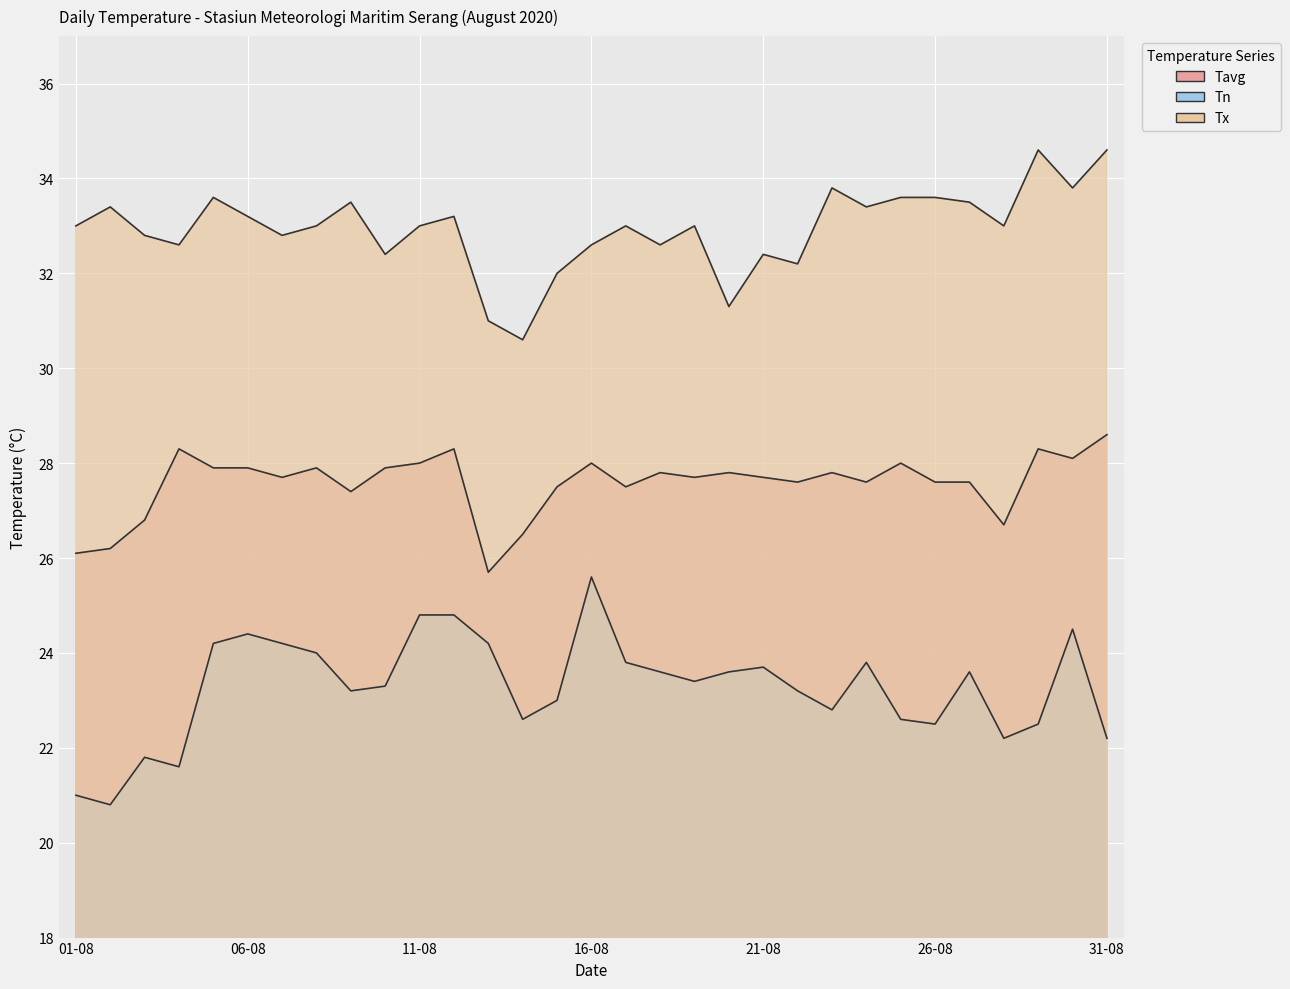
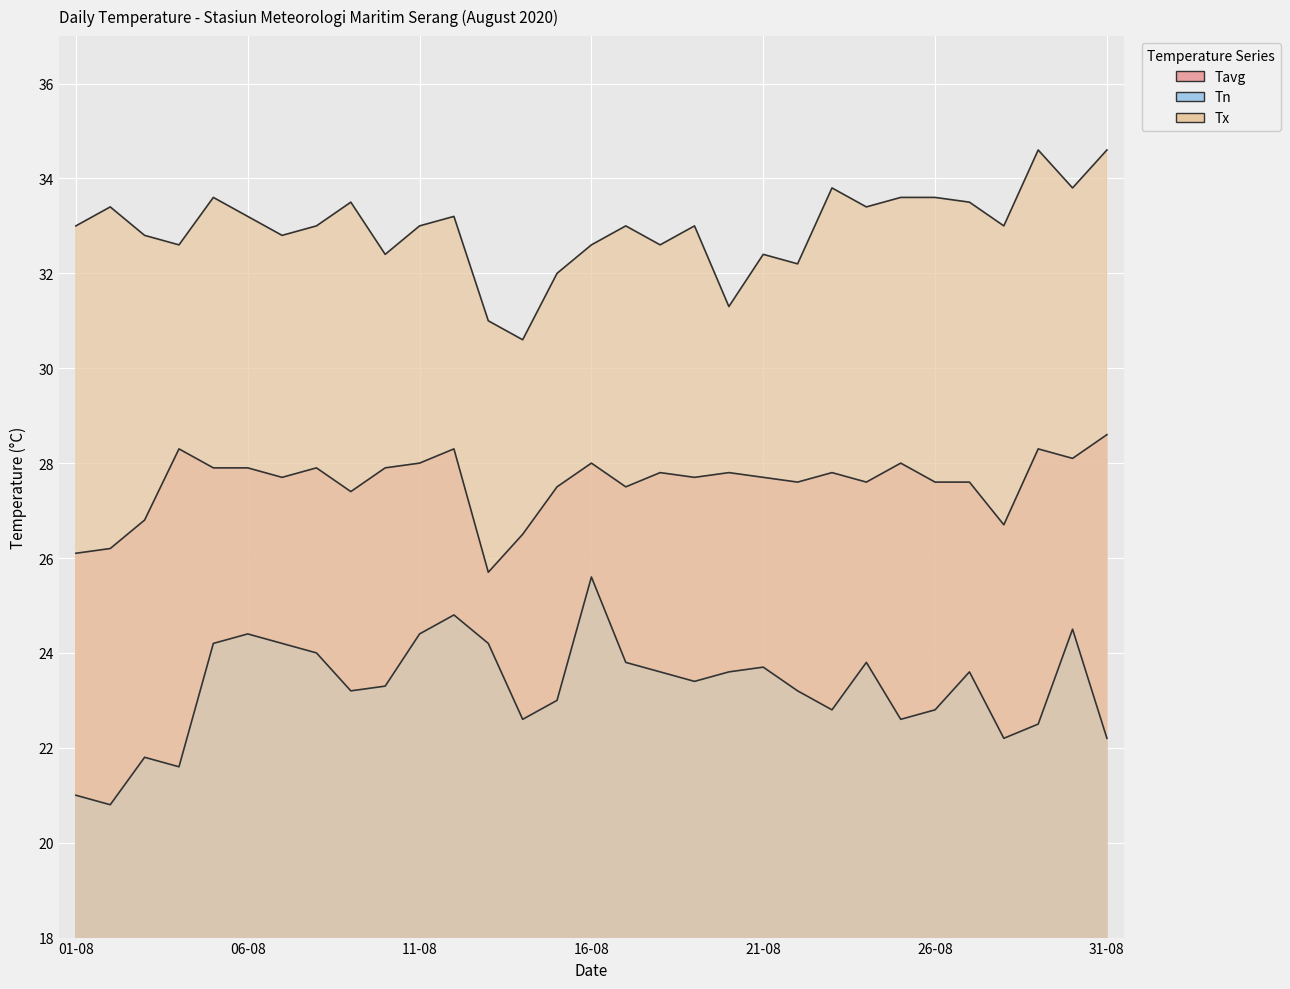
Tn, 11-08: 24.8 -> 24.4
Tn, 26-08: 22.5 -> 22.8
